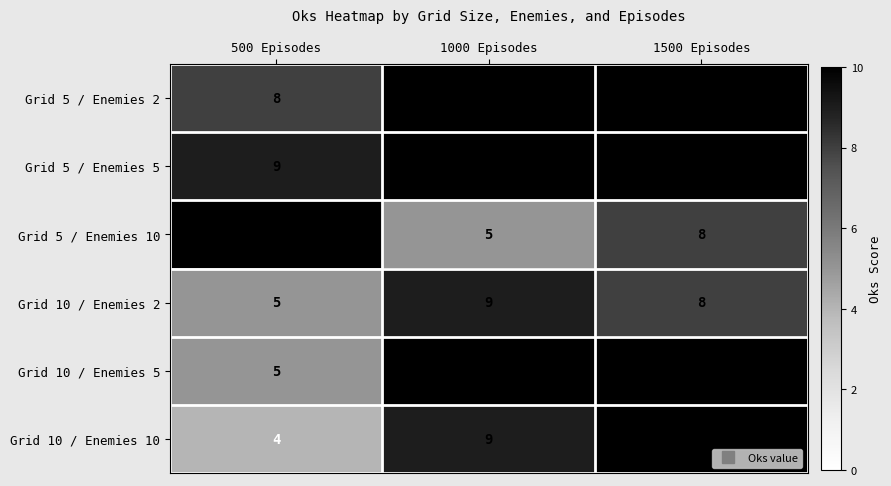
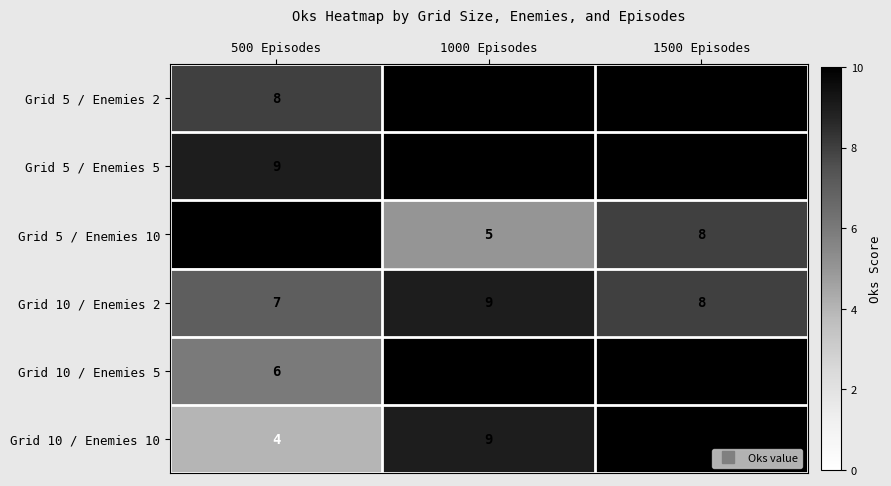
Grid 10 / Enemies 2, 500 Episodes: 5 -> 7
Grid 10 / Enemies 5, 500 Episodes: 5 -> 6
